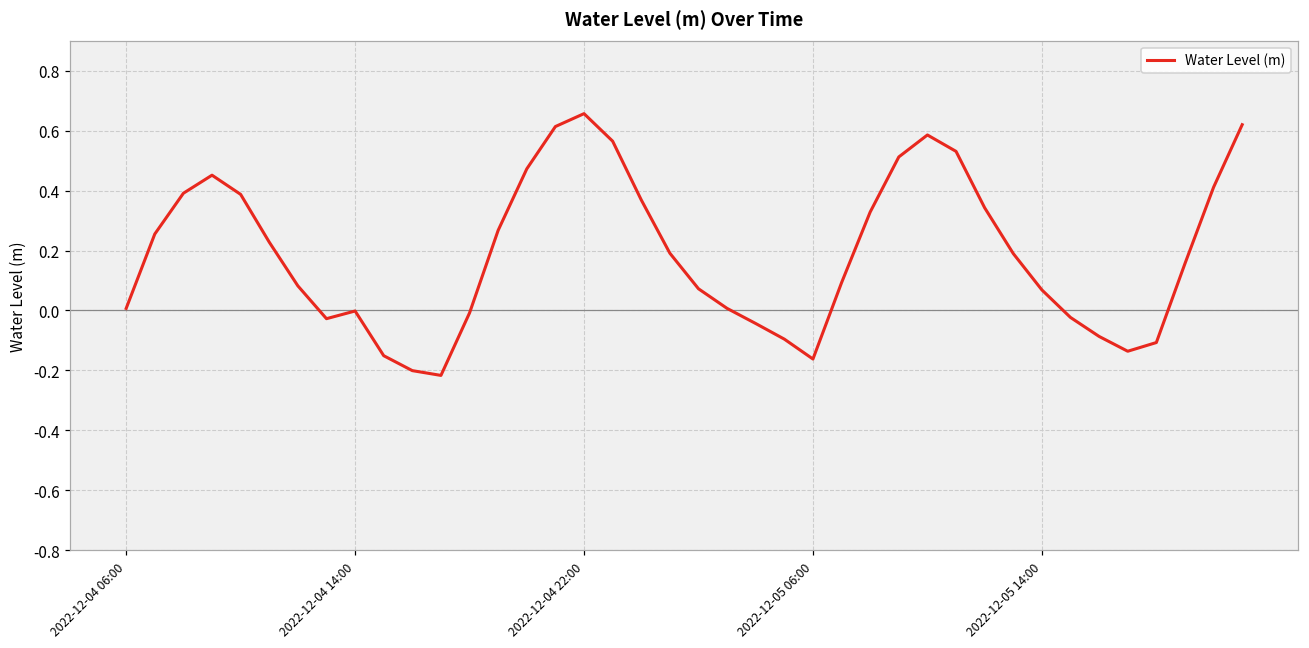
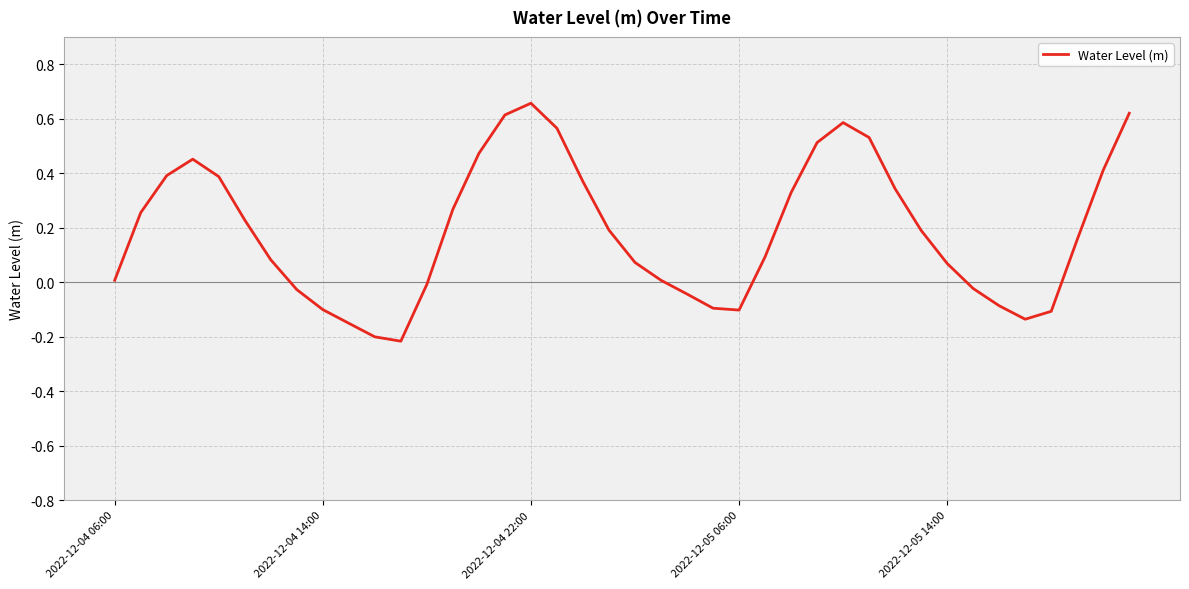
2022-12-04 14:00: 0.00 -> -0.10
2022-12-05 06:00: -0.16 -> -0.10
